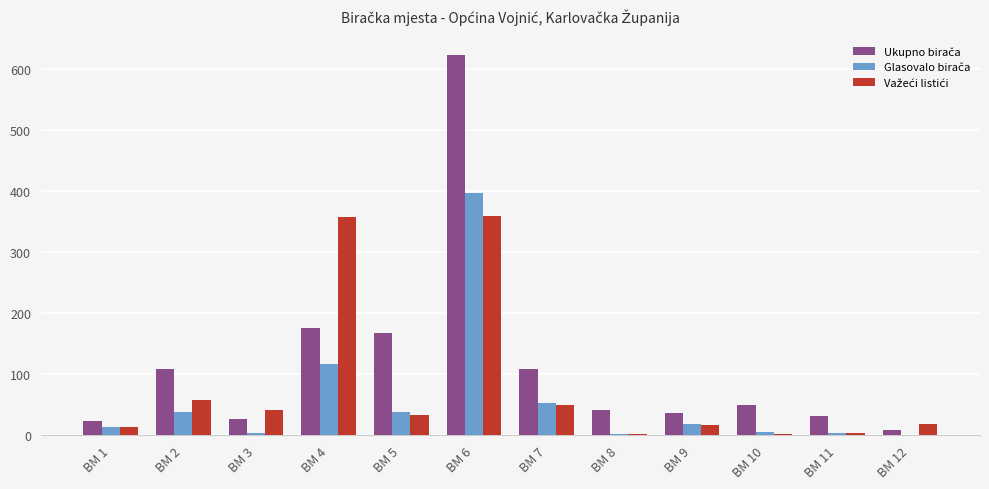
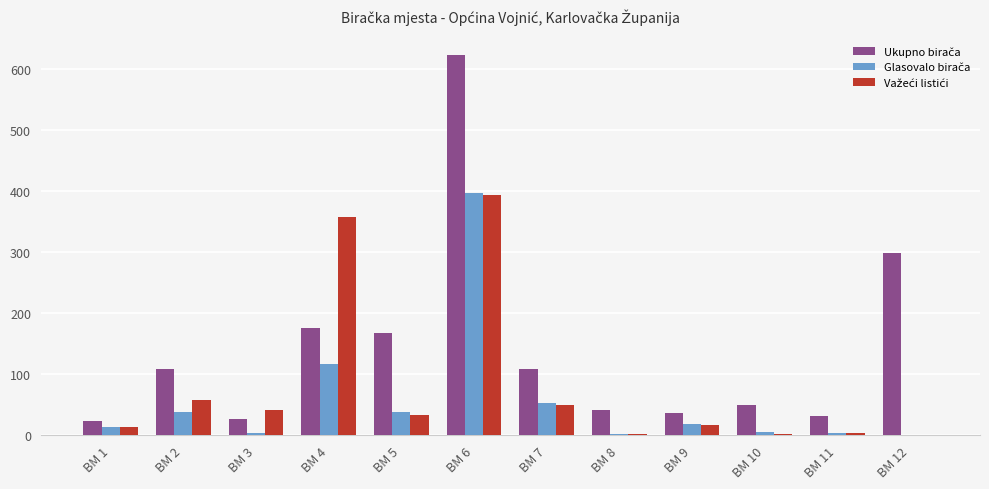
Važeći listići, BM 6: 360 -> 390
Ukupno birača, BM 12: 10 -> 300
Važeći listići, BM 12: 20 -> 0
